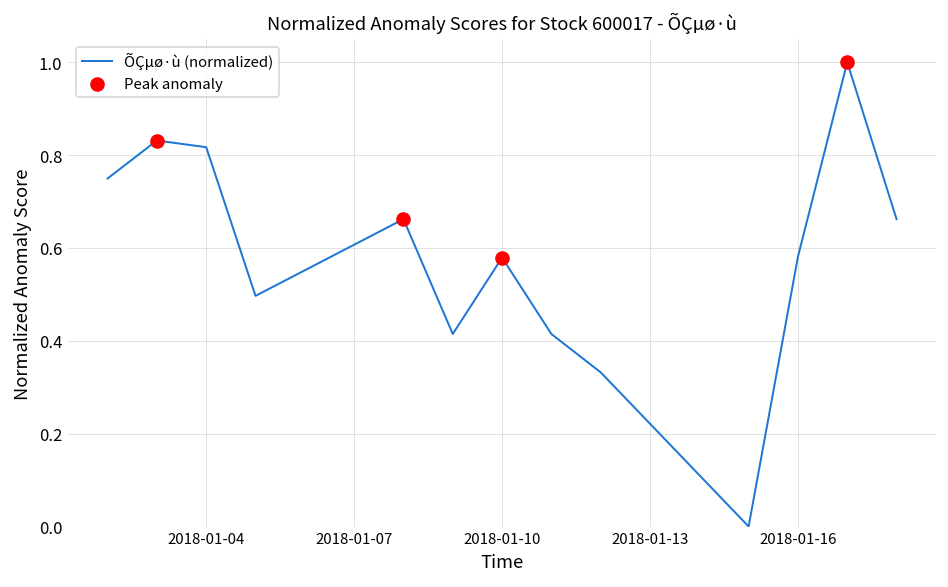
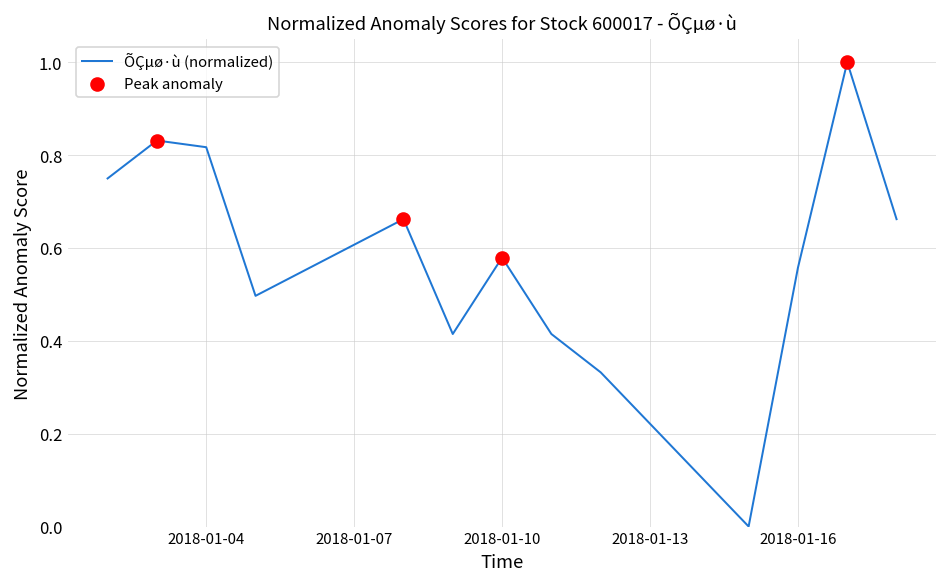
ÕÇµø·ù (normalized), 2018-01-16: 0.58 -> 0.56
